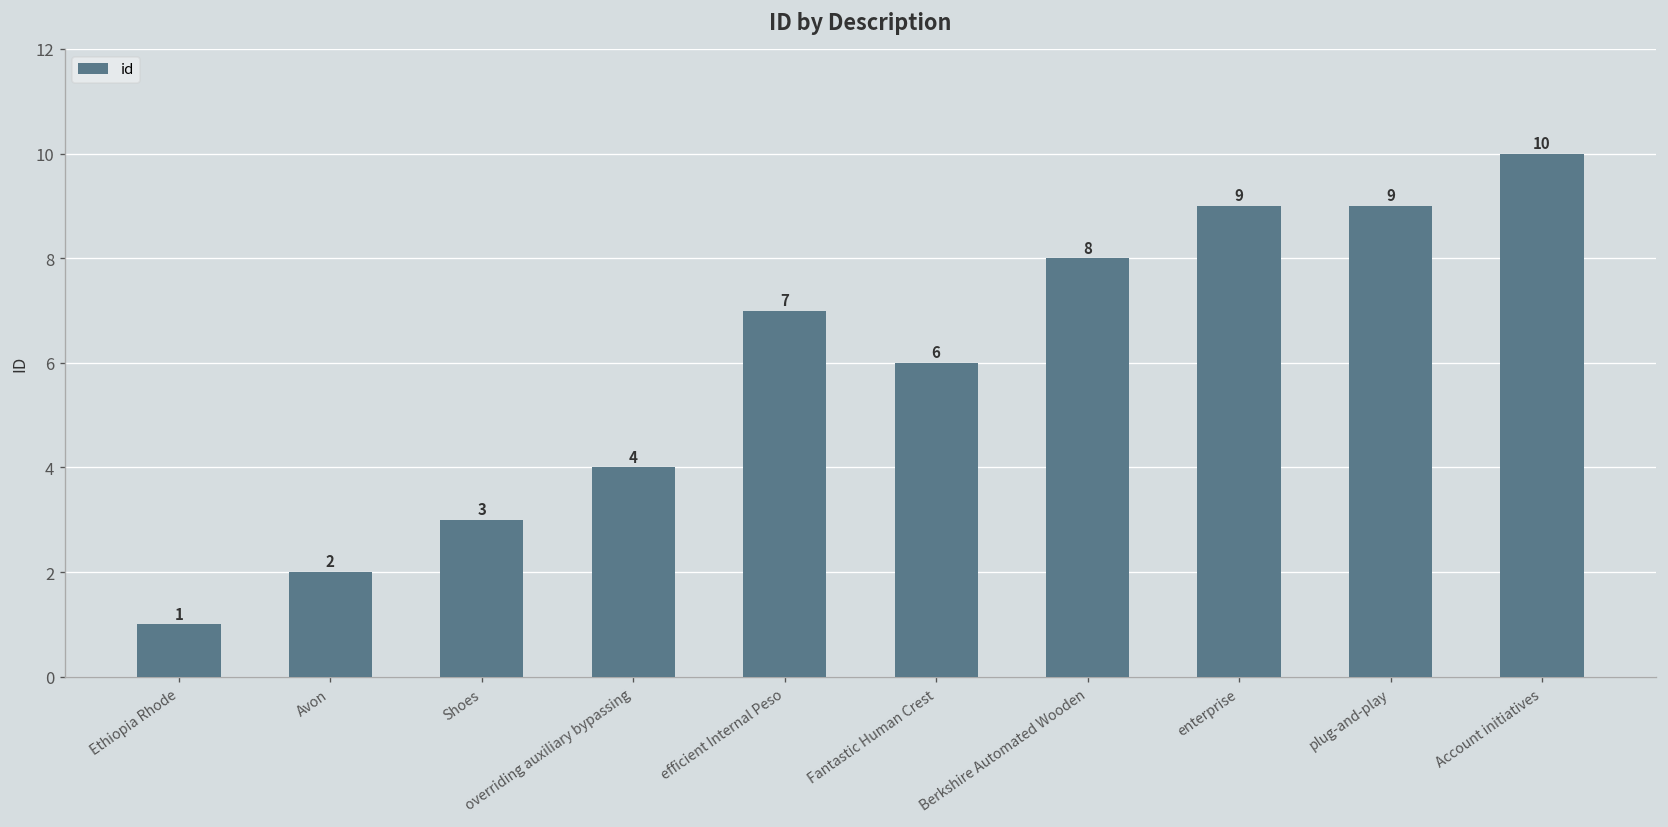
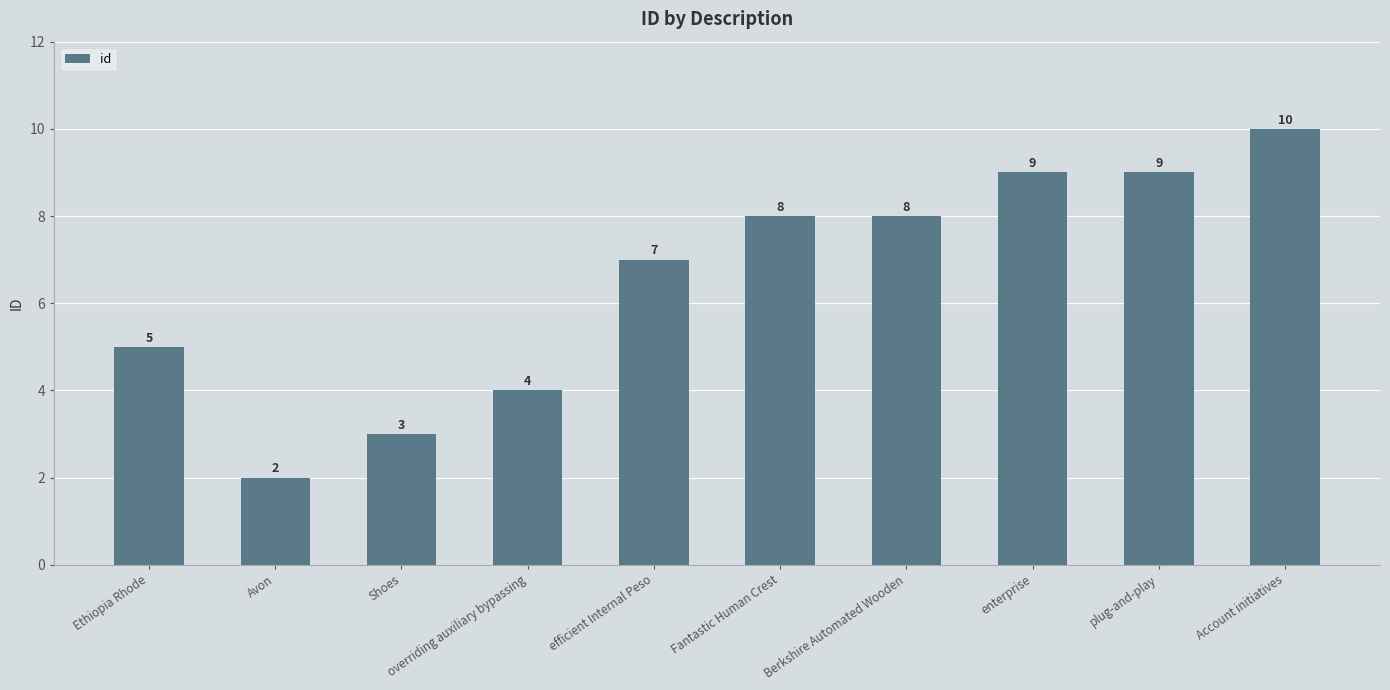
Ethiopia Rhode: 1 -> 5
Fantastic Human Crest: 6 -> 8
